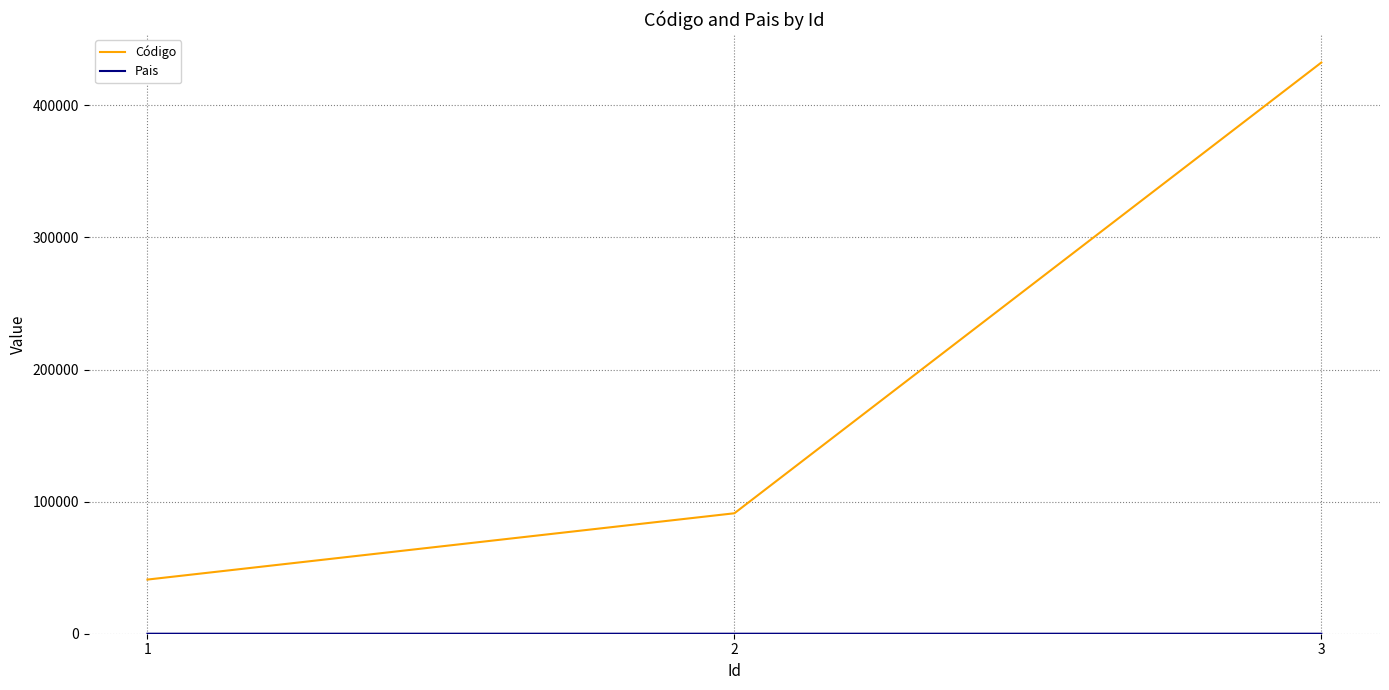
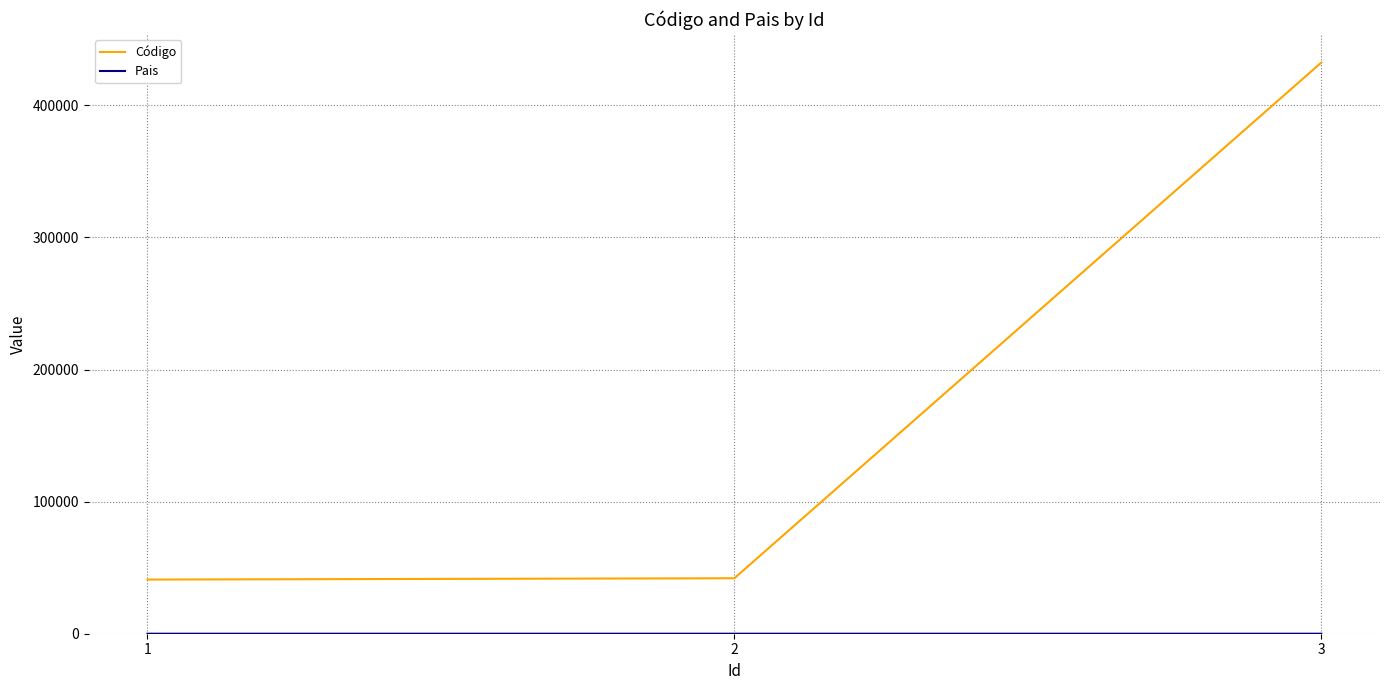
Código, 2: 91000 -> 42000
